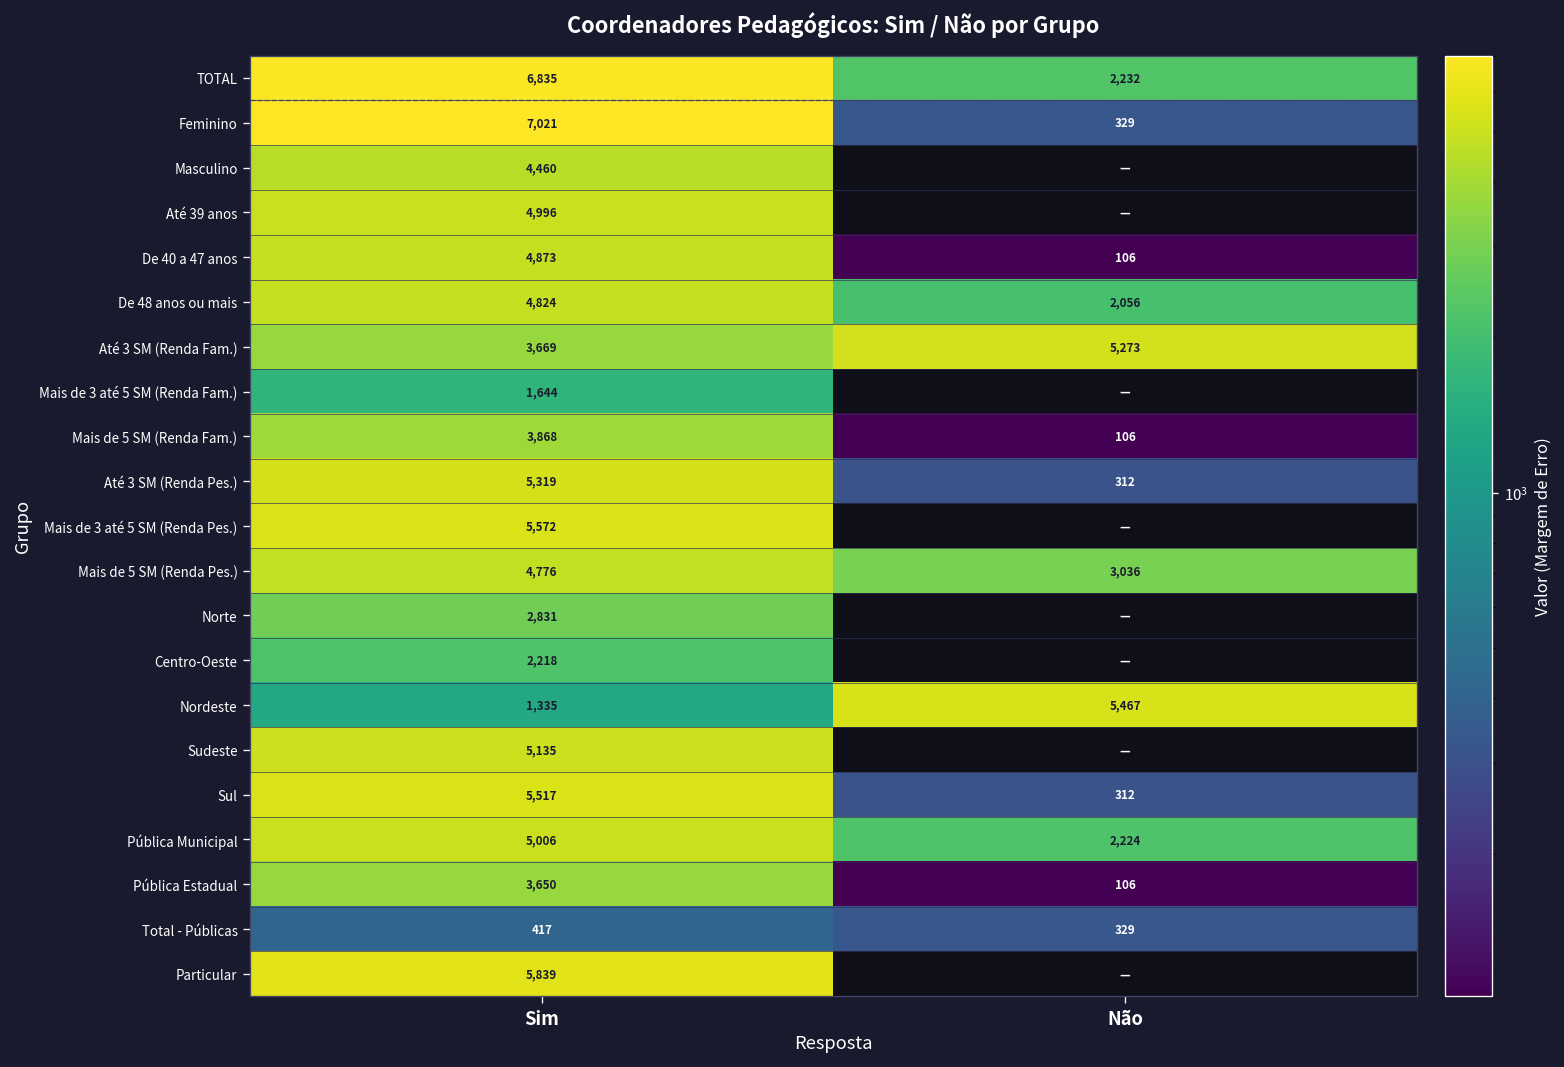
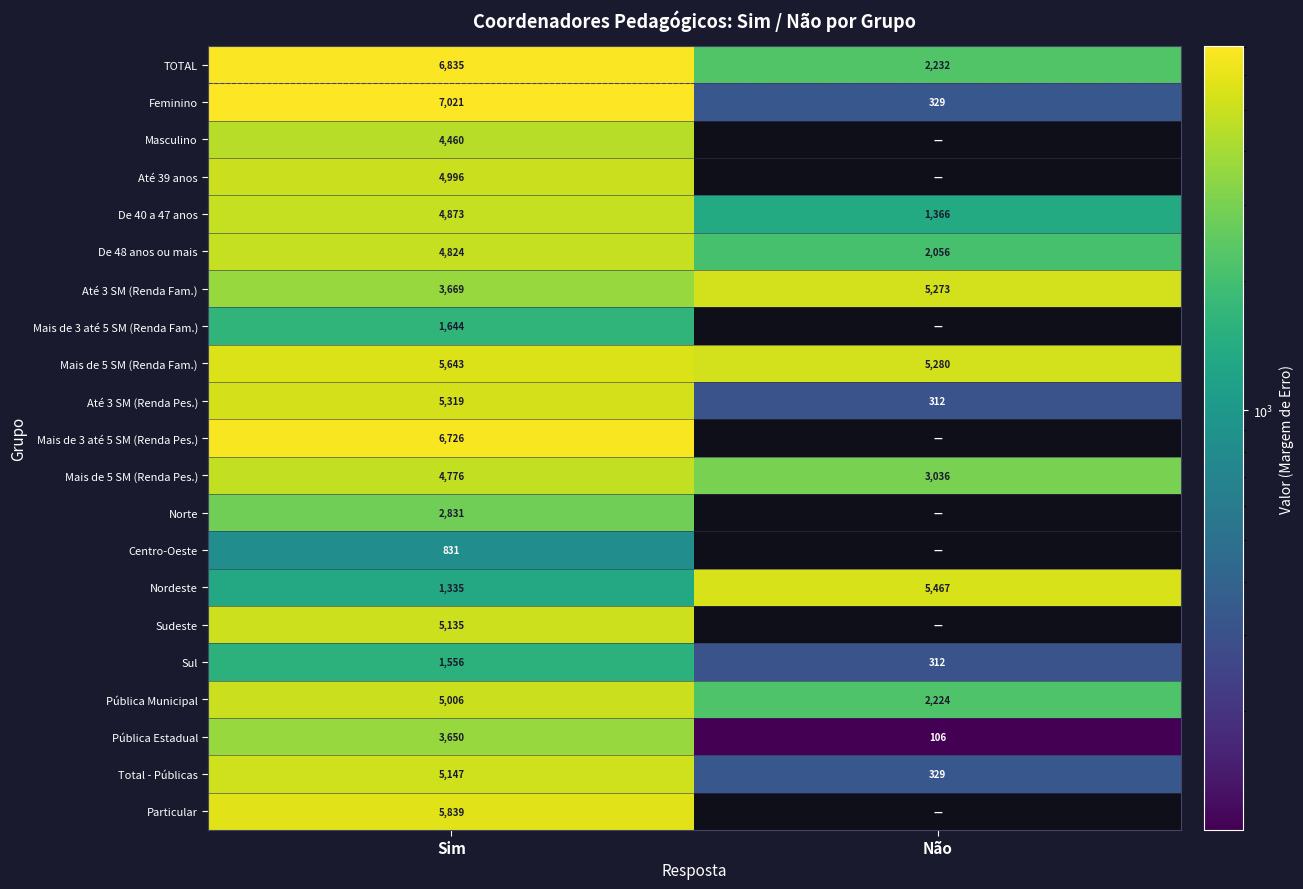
De 40 a 47 anos, Não: 106 -> 1,366
Mais de 5 SM (Renda Fam.), Sim: 3,868 -> 5,643
Mais de 5 SM (Renda Fam.), Não: 106 -> 5,280
Mais de 3 até 5 SM (Renda Pes.), Sim: 5,572 -> 6,726
Centro-Oeste, Sim: 2,218 -> 831
Sul, Sim: 5,517 -> 1,556
Total - Públicas, Sim: 417 -> 5,147
